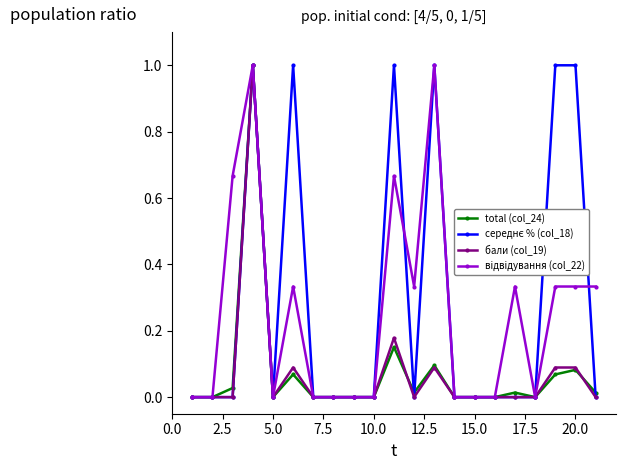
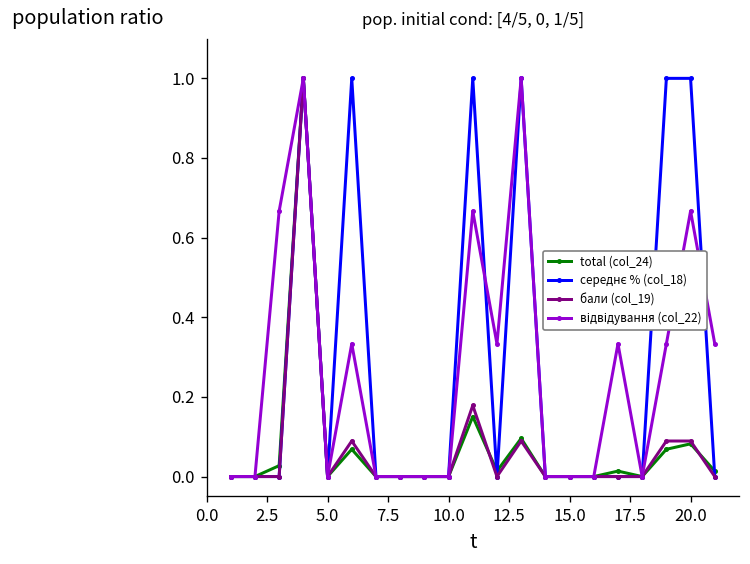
відвідування (col_22), 20.0: 0.33 -> 0.67
